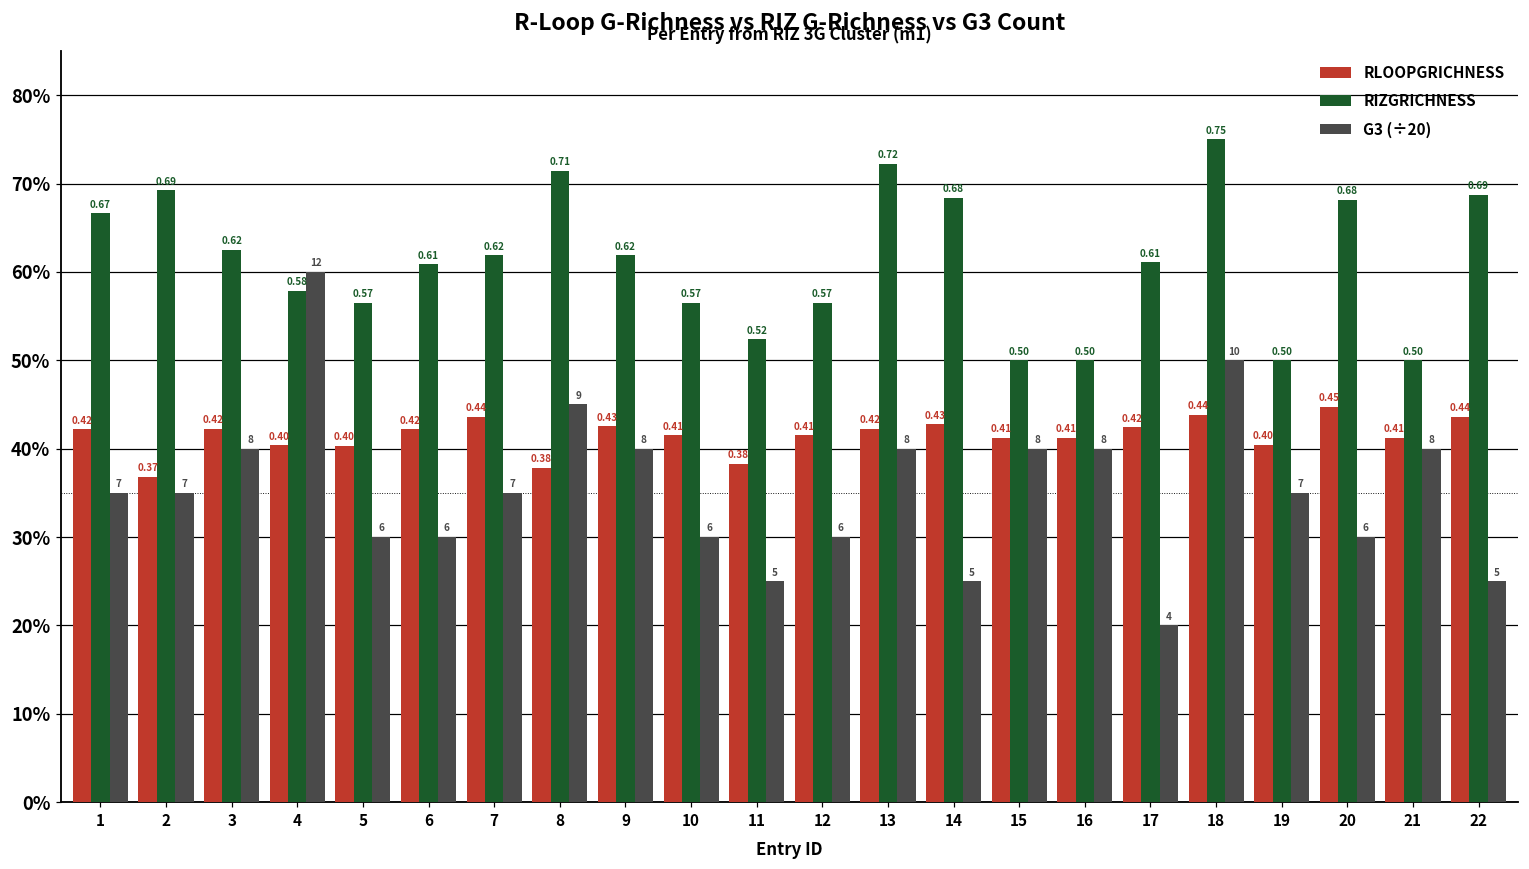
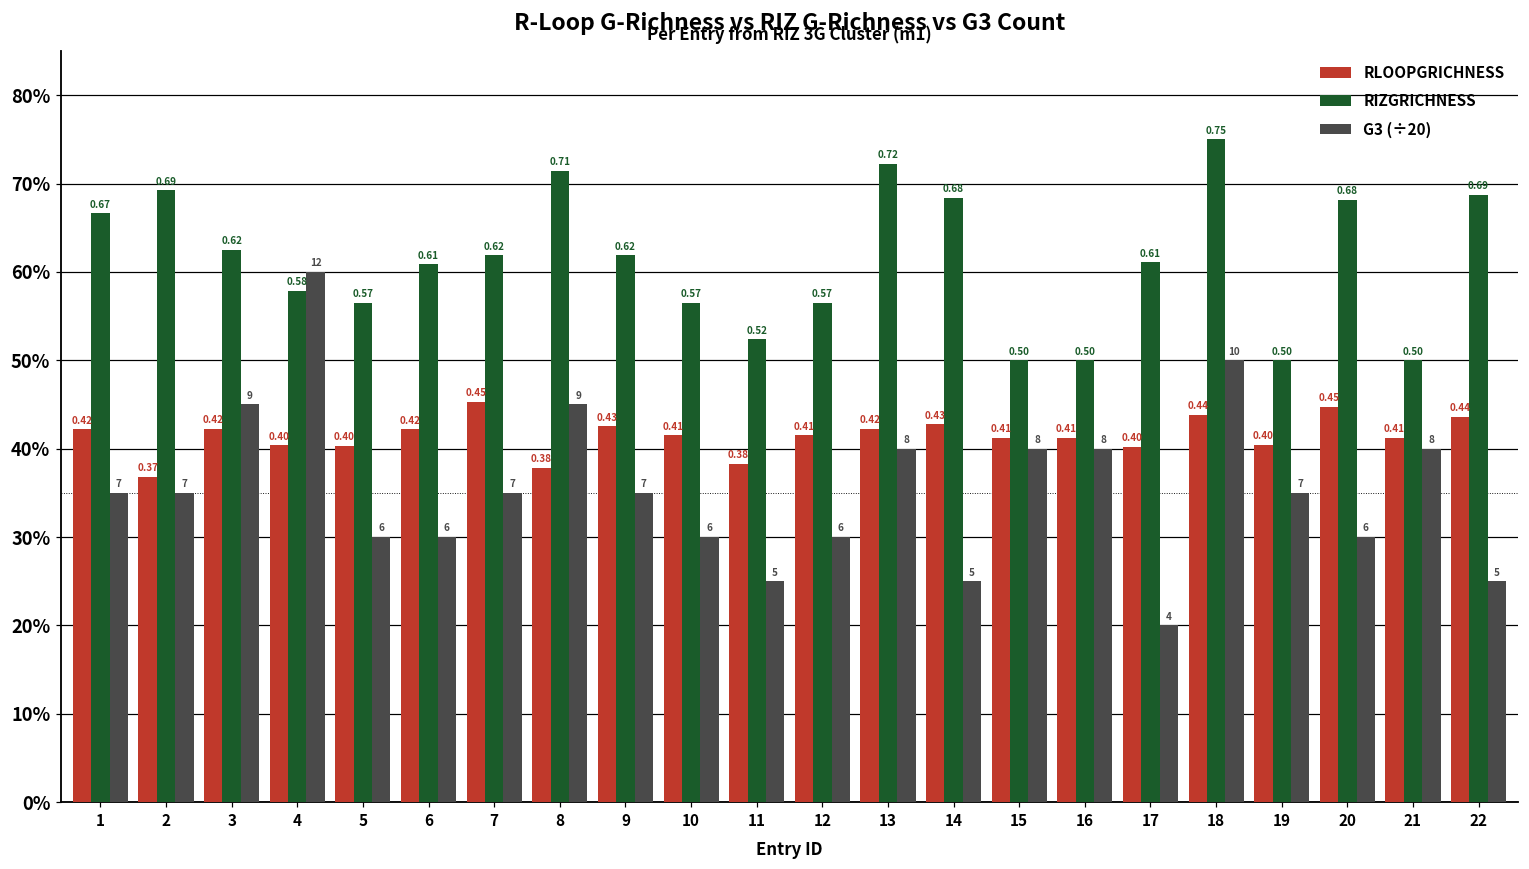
G3 (÷20), 3: 8 -> 9
RLOOPGRICHNESS, 7: 0.44 -> 0.45
G3 (÷20), 9: 8 -> 7
RLOOPGRICHNESS, 17: 0.42 -> 0.40
